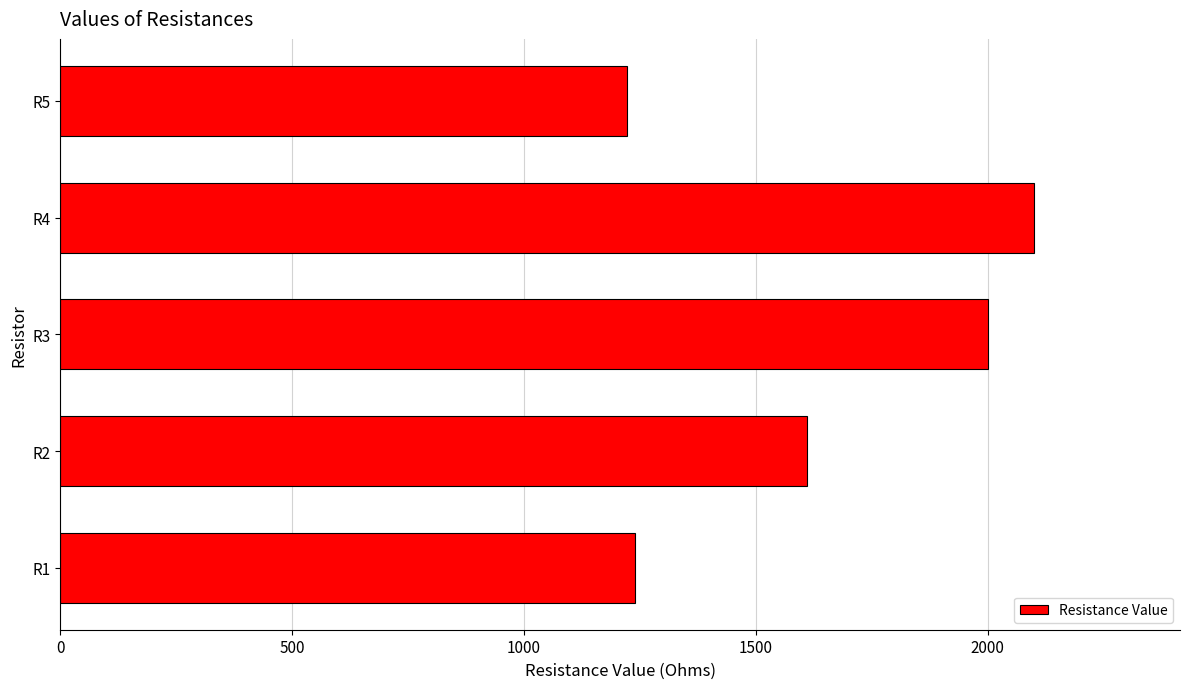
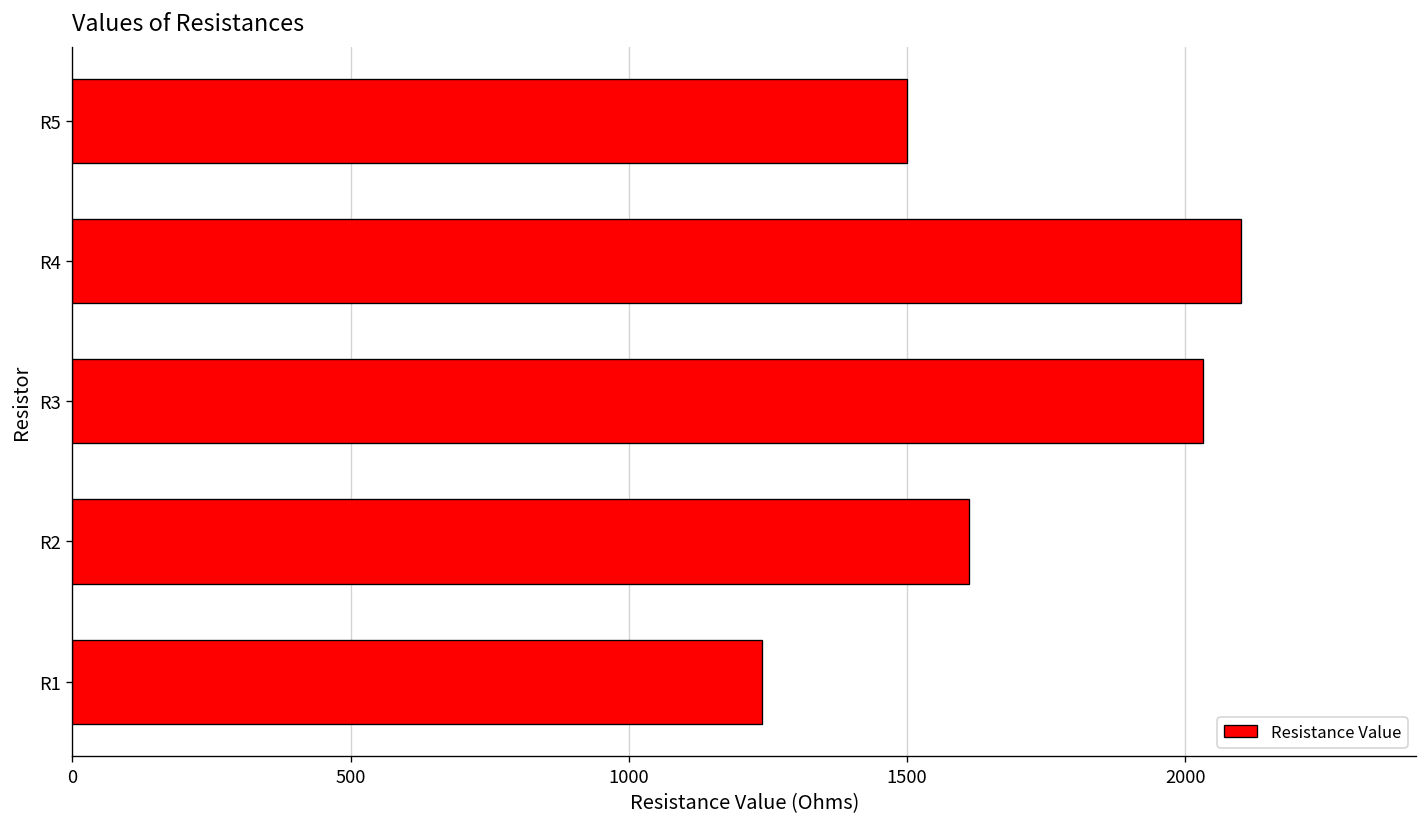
R5: 1220 -> 1500
R3: 2000 -> 2030
